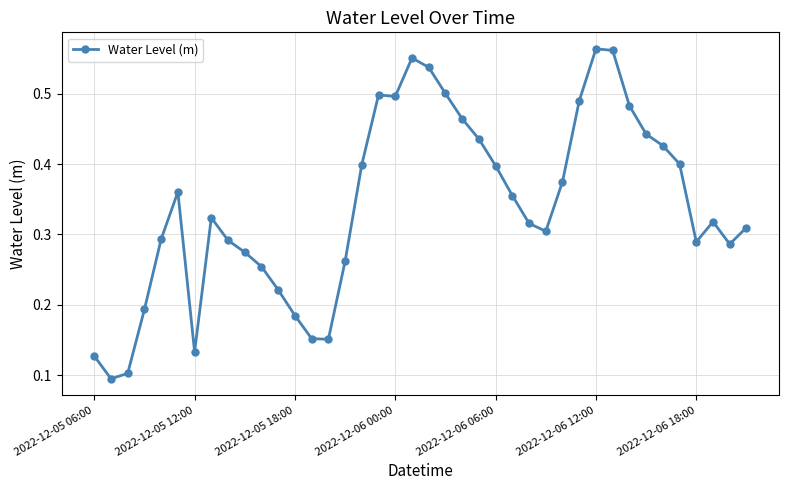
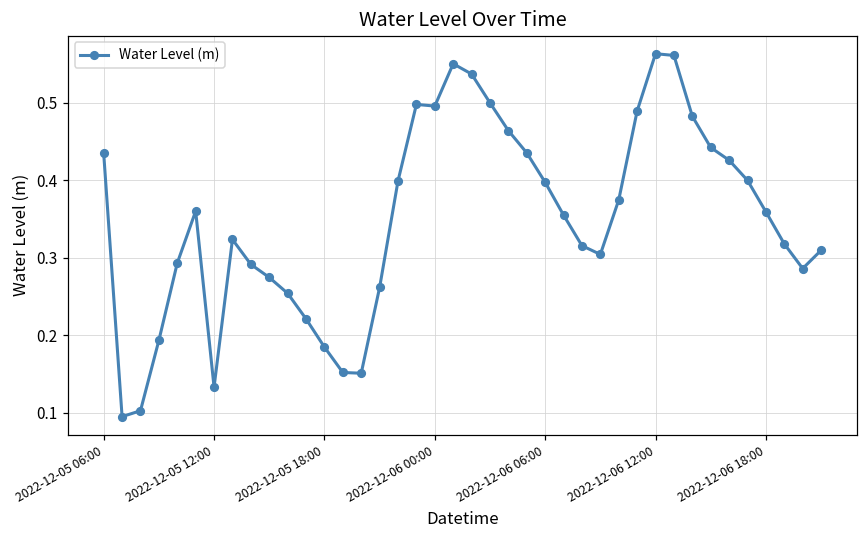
2022-12-05 06:00: 0.13 -> 0.44
2022-12-06 18:00: 0.29 -> 0.36
